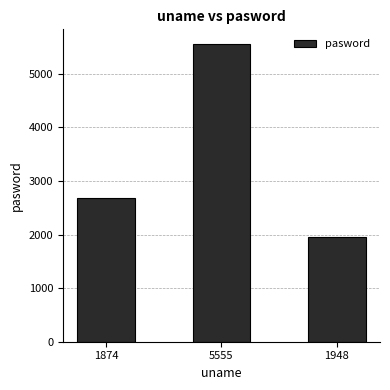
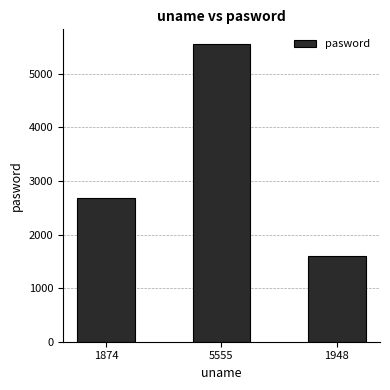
1948: 1900 -> 1600
